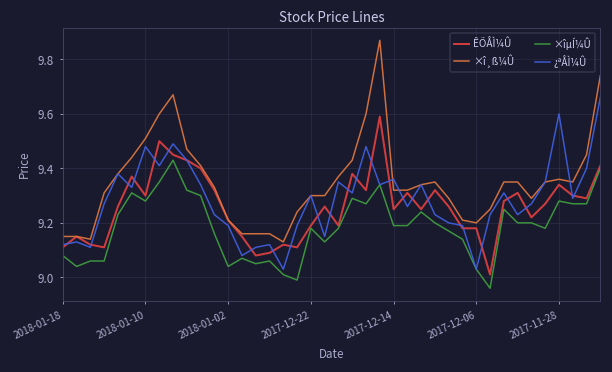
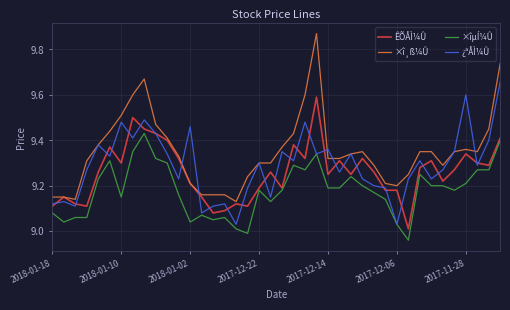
×îµÍ¼Û, 2018-01-10: 9.28 -> 9.15
¿ªÅÌ¼Û, 2018-01-02: 9.19 -> 9.46
×îµÍ¼Û, 2017-11-28: 9.28 -> 9.21
